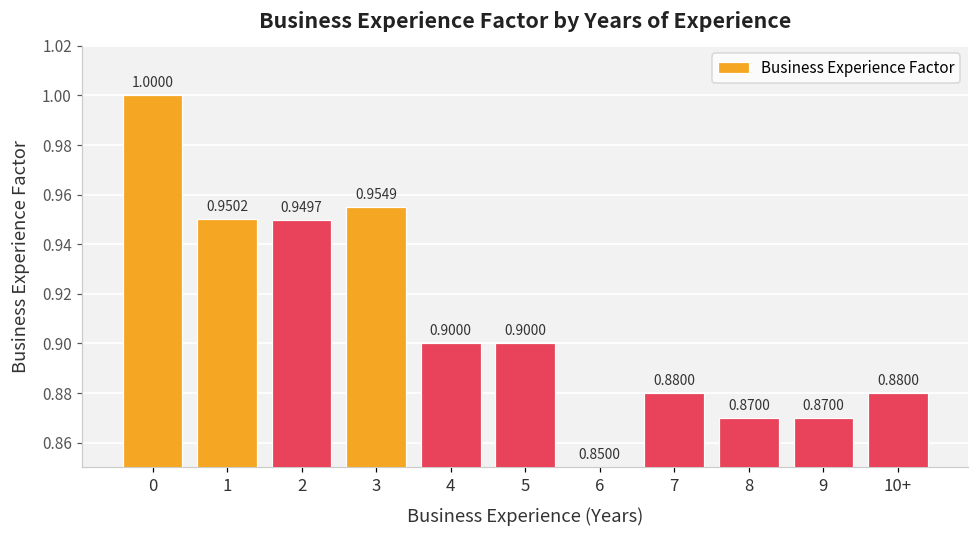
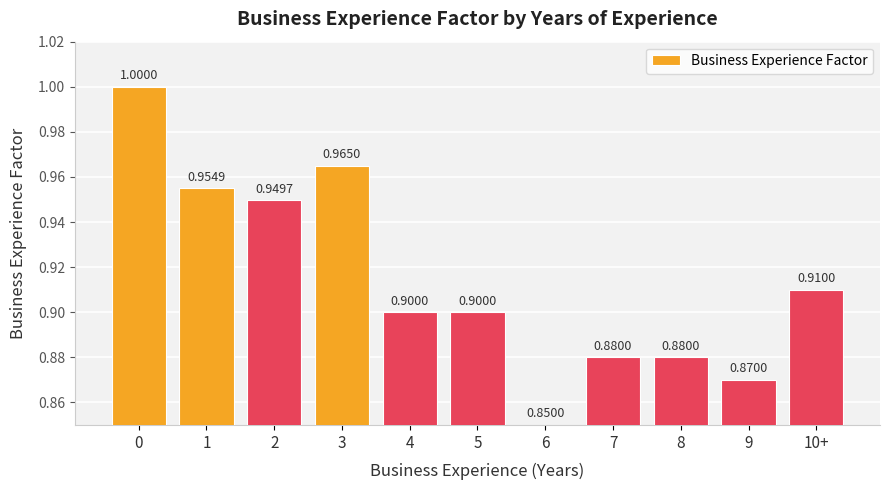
1: 0.9502 -> 0.9549
3: 0.9549 -> 0.9650
8: 0.8700 -> 0.8800
10+: 0.8800 -> 0.9100
